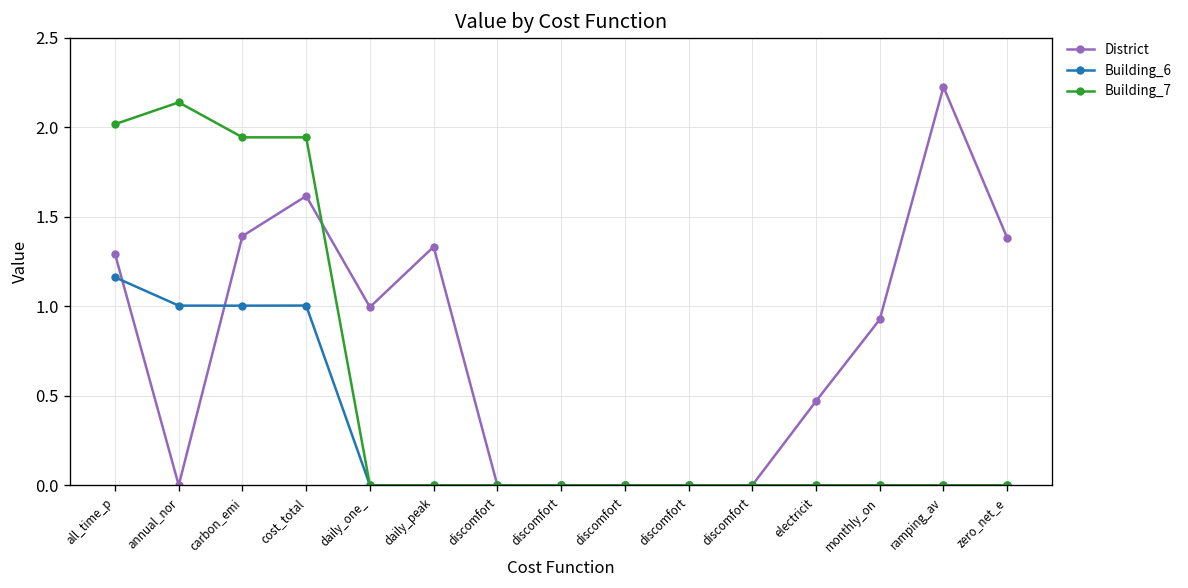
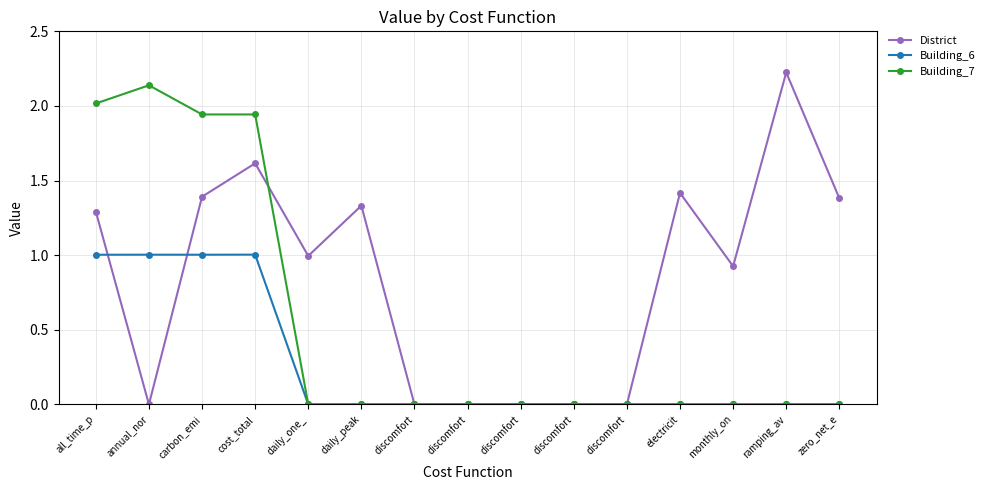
Building_6, all_time_p: 1.16 -> 1.00
District, electricit: 0.47 -> 1.42
